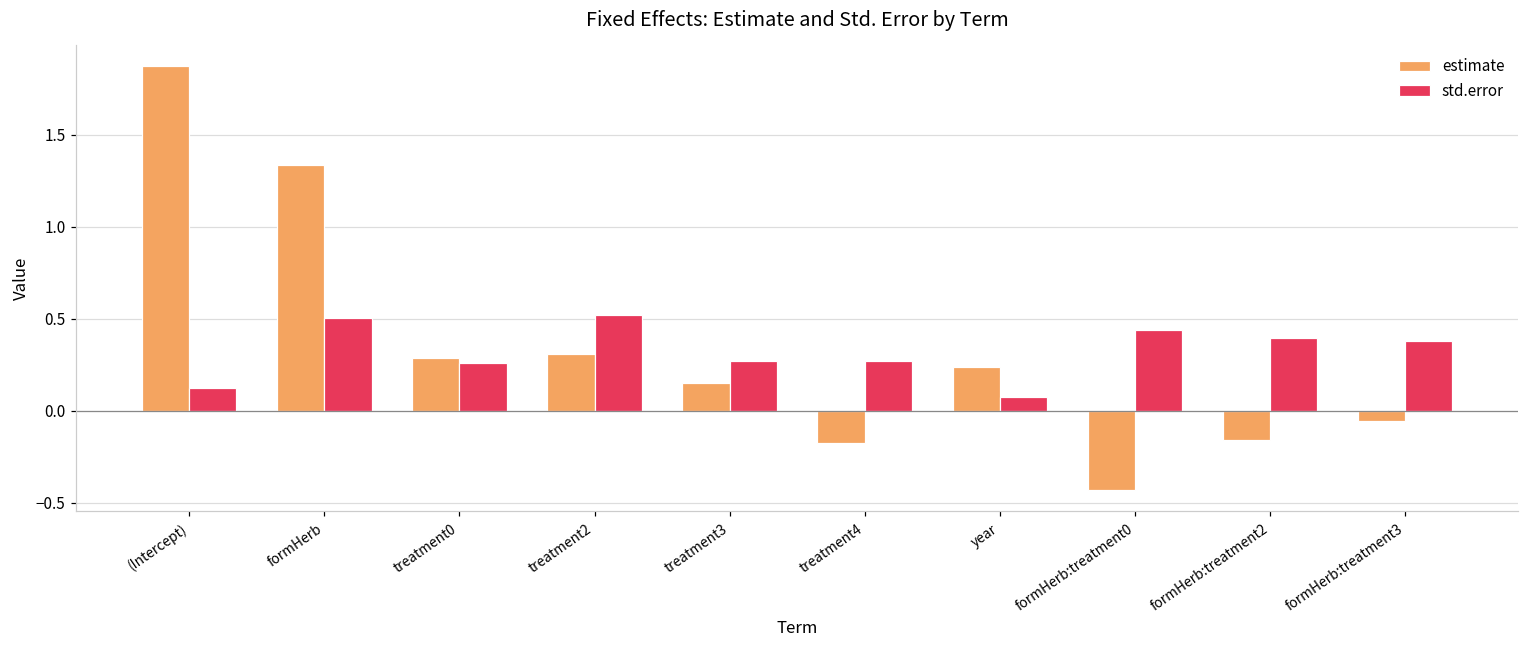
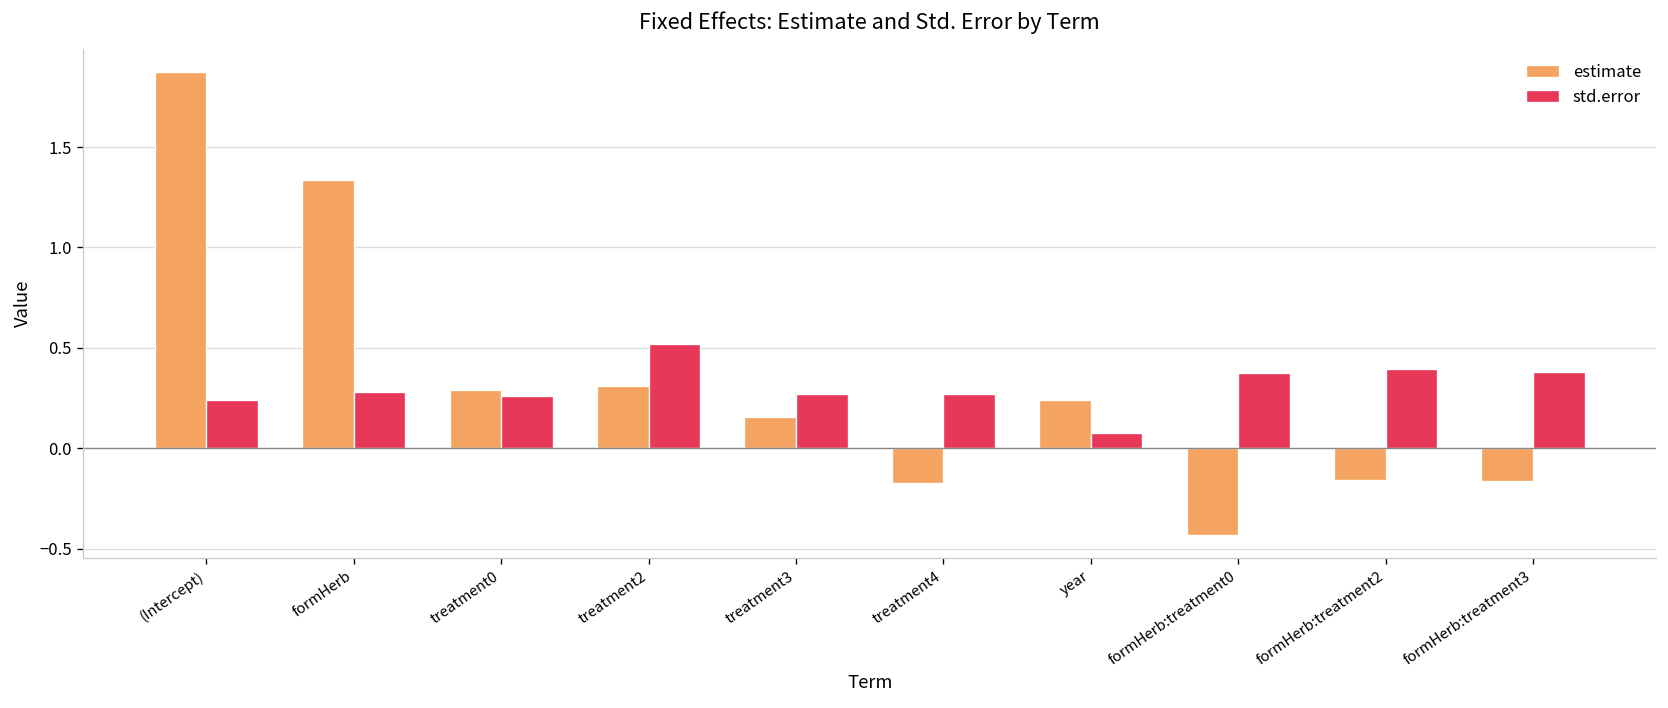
std.error, (Intercept): 0.12 -> 0.24
std.error, formHerb: 0.51 -> 0.28
std.error, formHerb:treatment0: 0.44 -> 0.37
estimate, formHerb:treatment3: -0.06 -> -0.16
